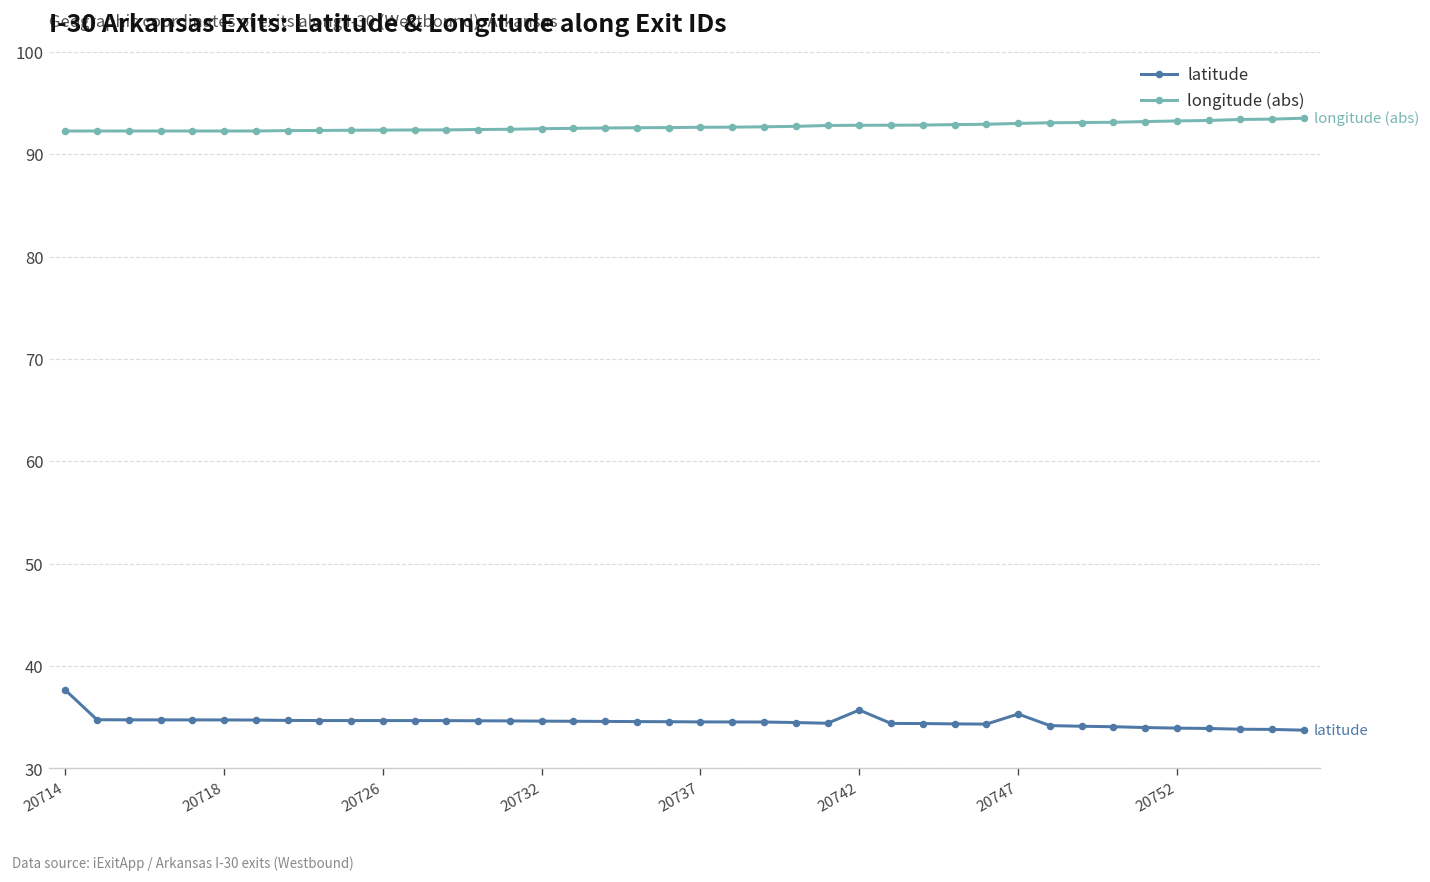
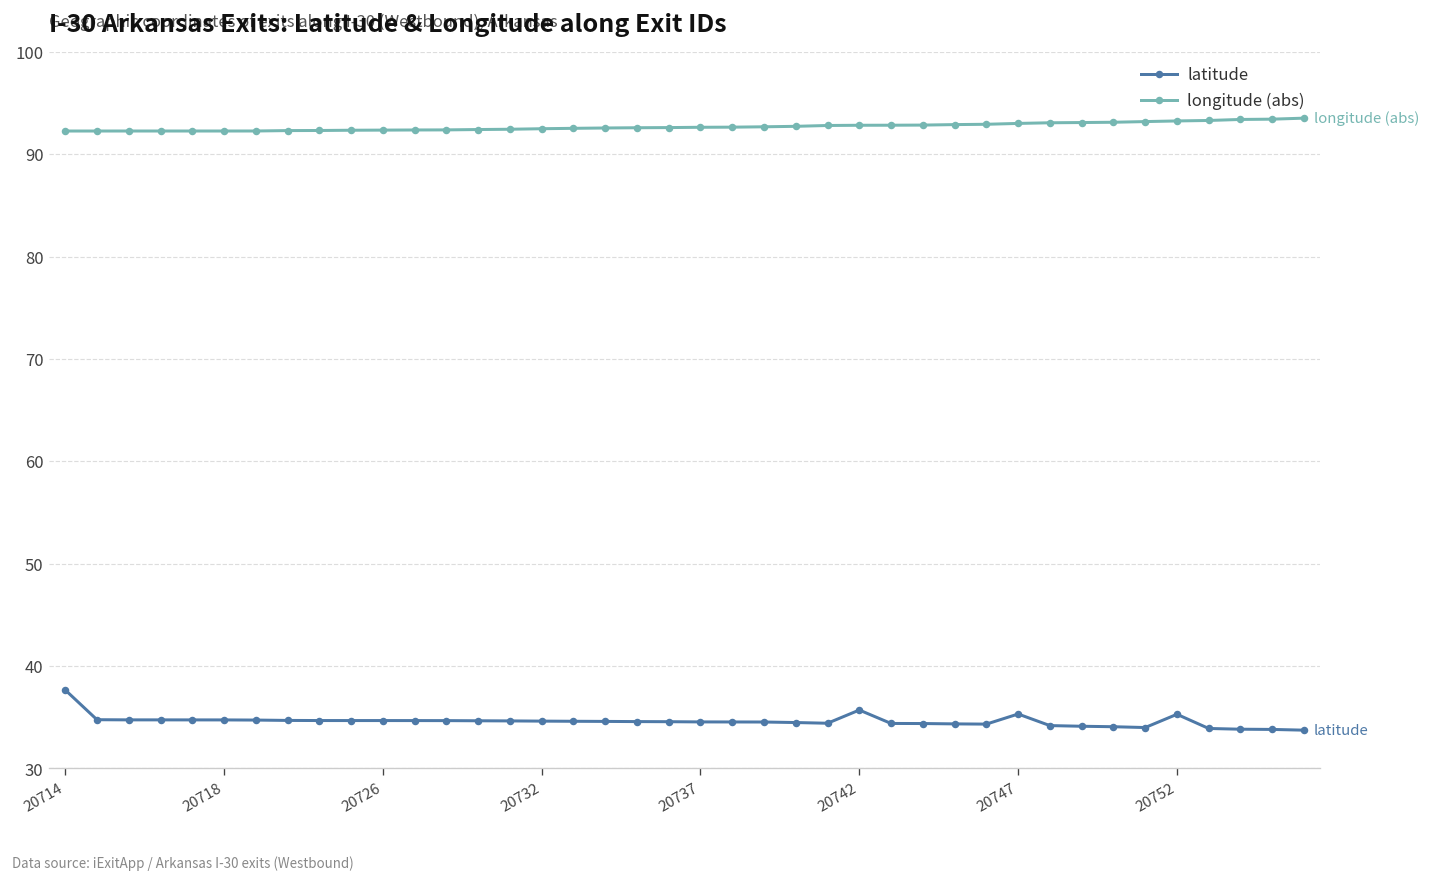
latitude, 20752: 34 -> 35
